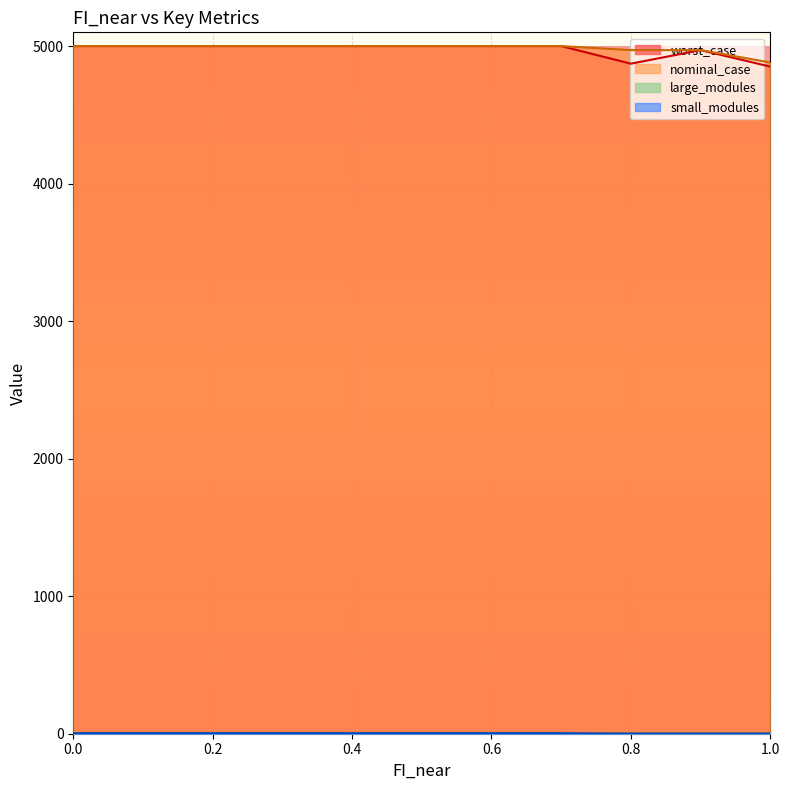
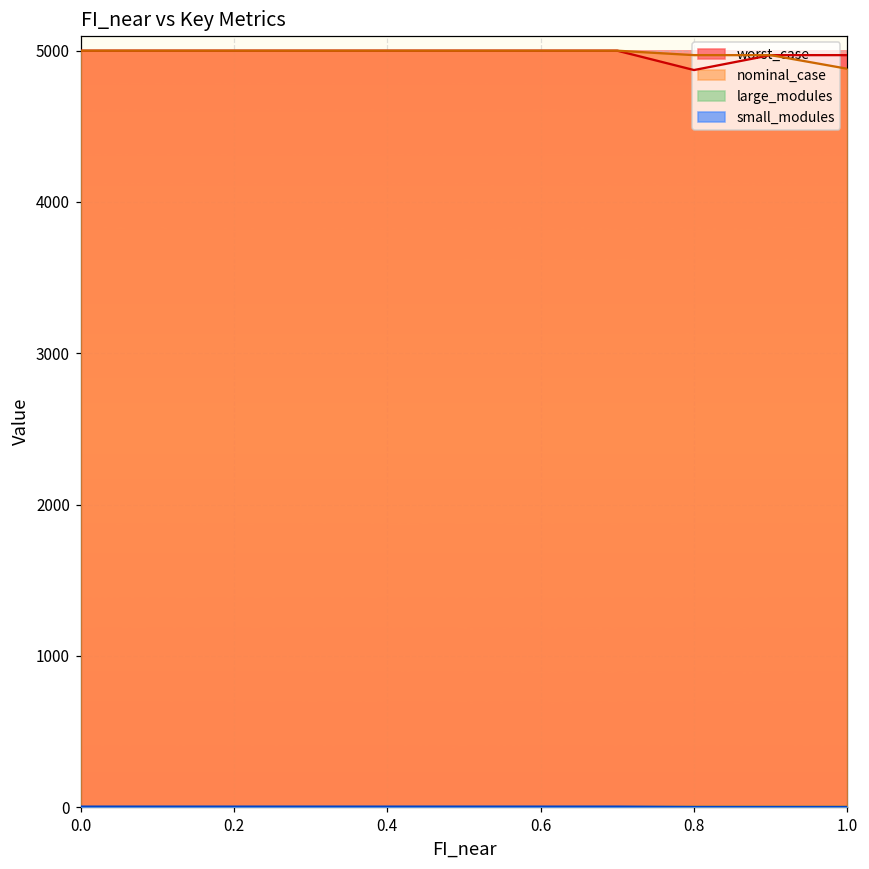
worst_case, 1.0: 4850 -> 4970
